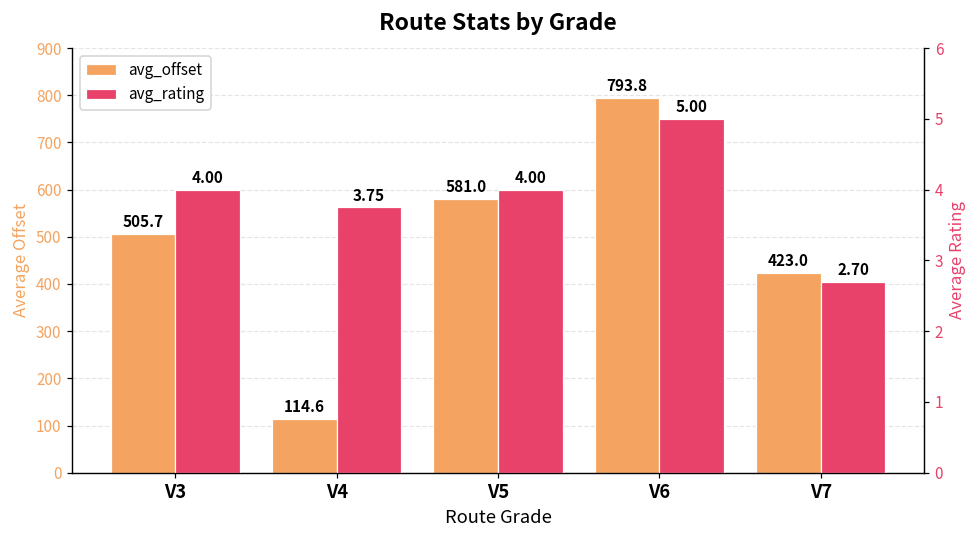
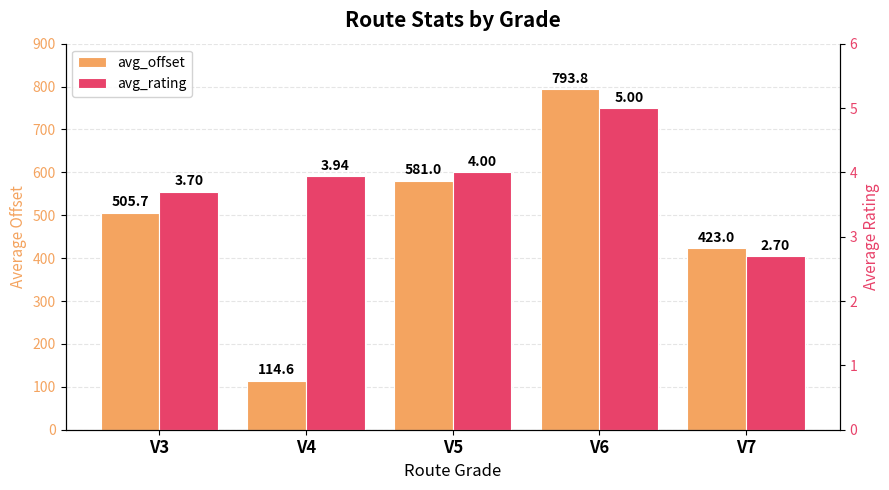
avg_rating, V3: 4.00 -> 3.70
avg_rating, V4: 3.75 -> 3.94
